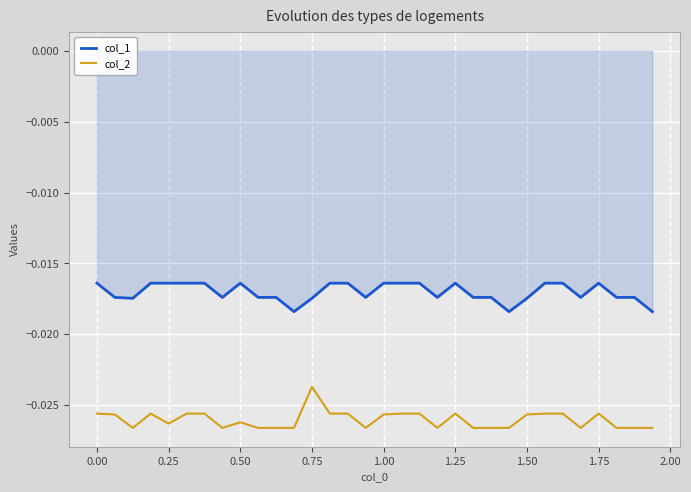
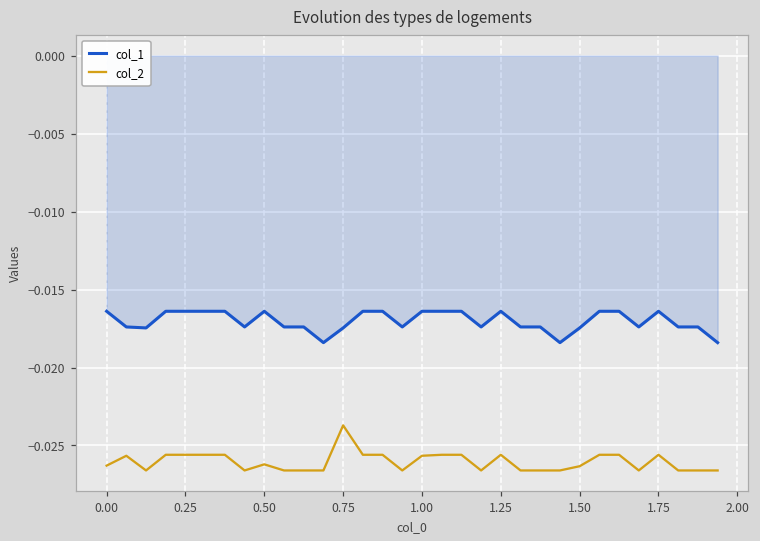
col_2, 0.00: -0.0256 -> -0.0263
col_2, 0.25: -0.0263 -> -0.0256
col_2, 1.50: -0.0257 -> -0.0263
